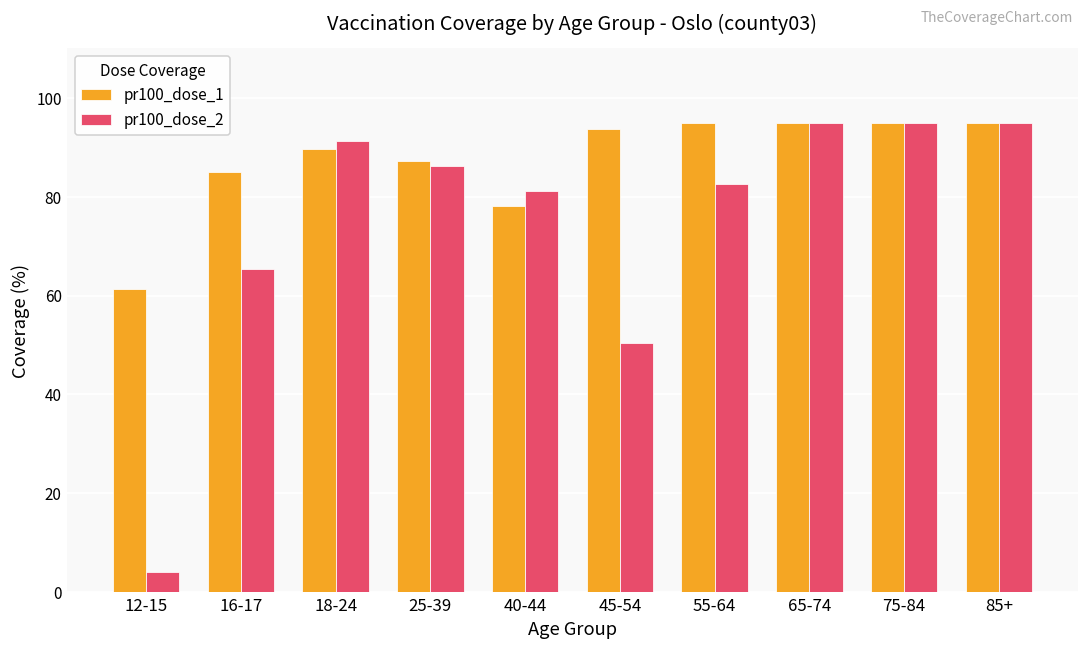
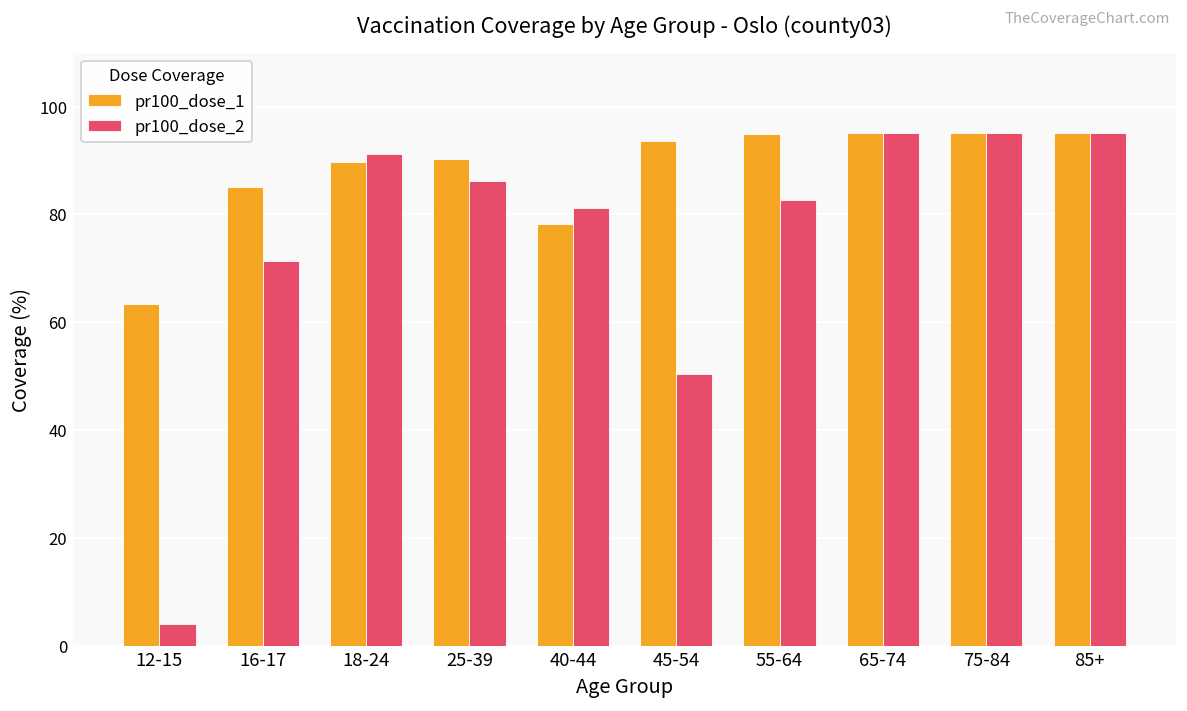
pr100_dose_1, 12-15: 61 -> 63
pr100_dose_2, 16-17: 65 -> 71
pr100_dose_1, 25-39: 87 -> 90
